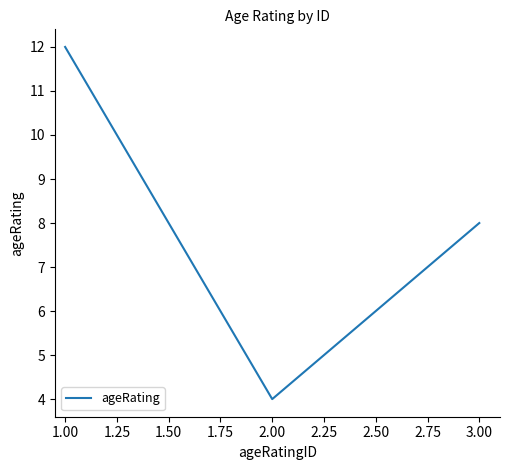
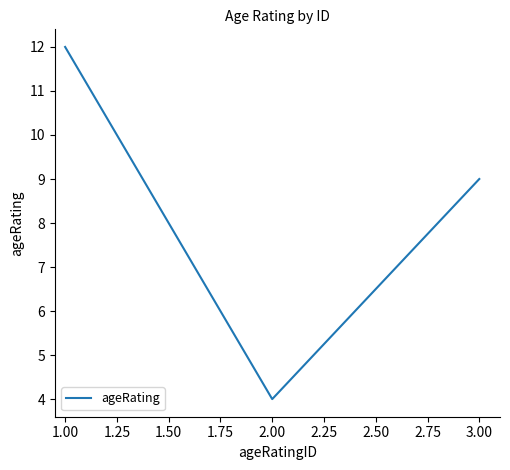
3.00: 8 -> 9
